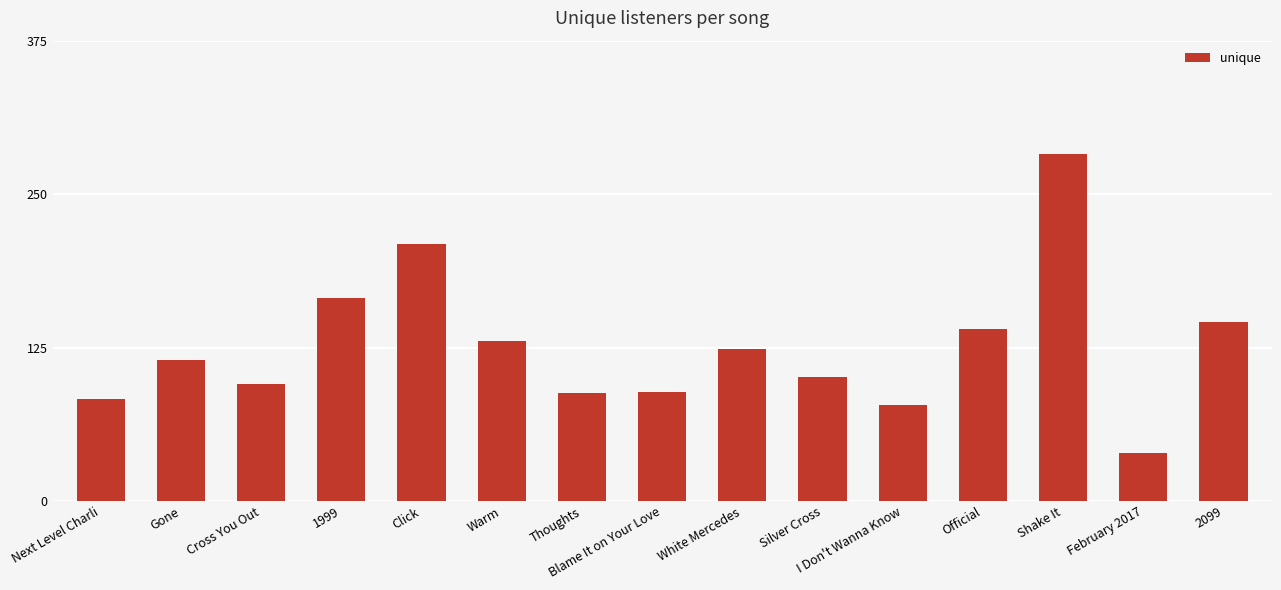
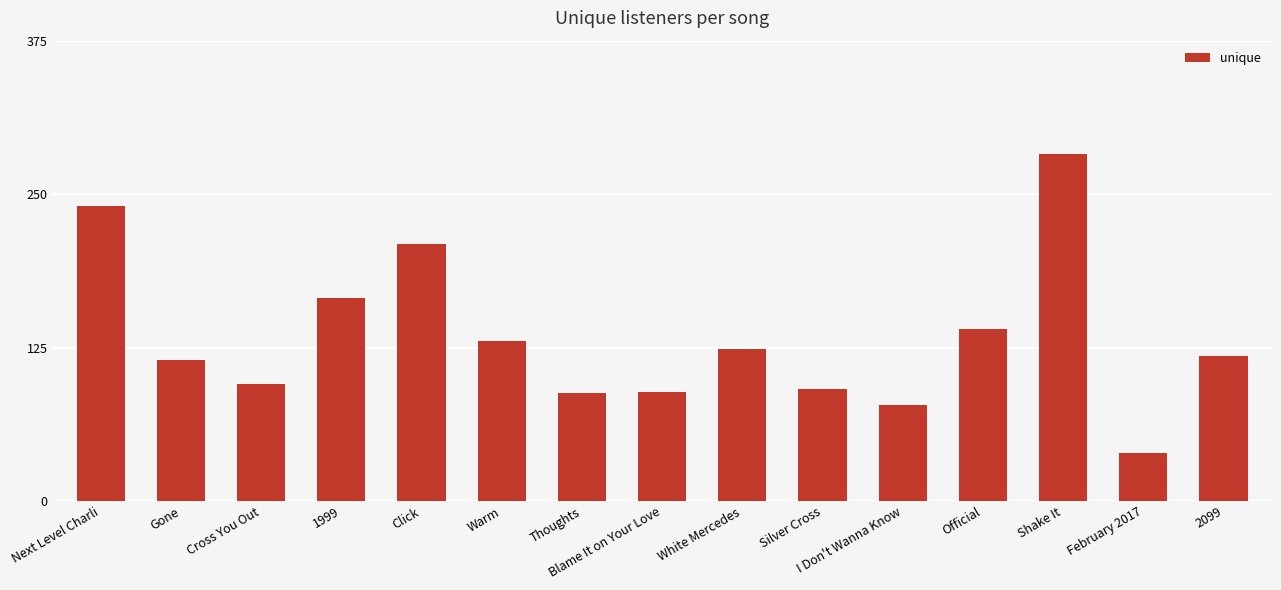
Next Level Charli: 83 -> 240
Silver Cross: 101 -> 91
2099: 146 -> 118
